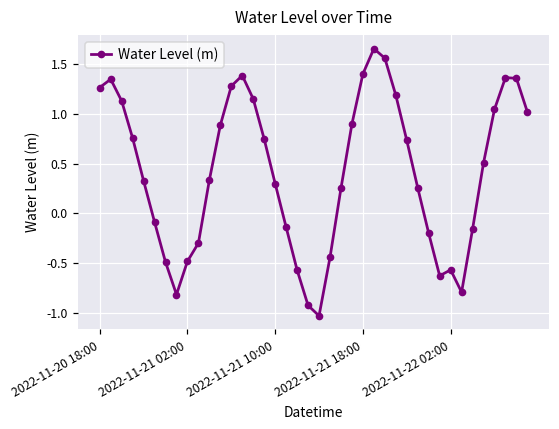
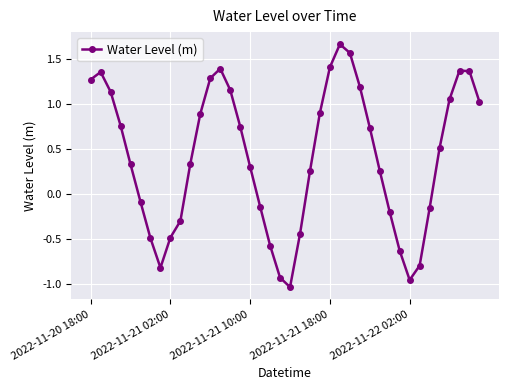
2022-11-22 02:00: -0.6 -> -1.0
